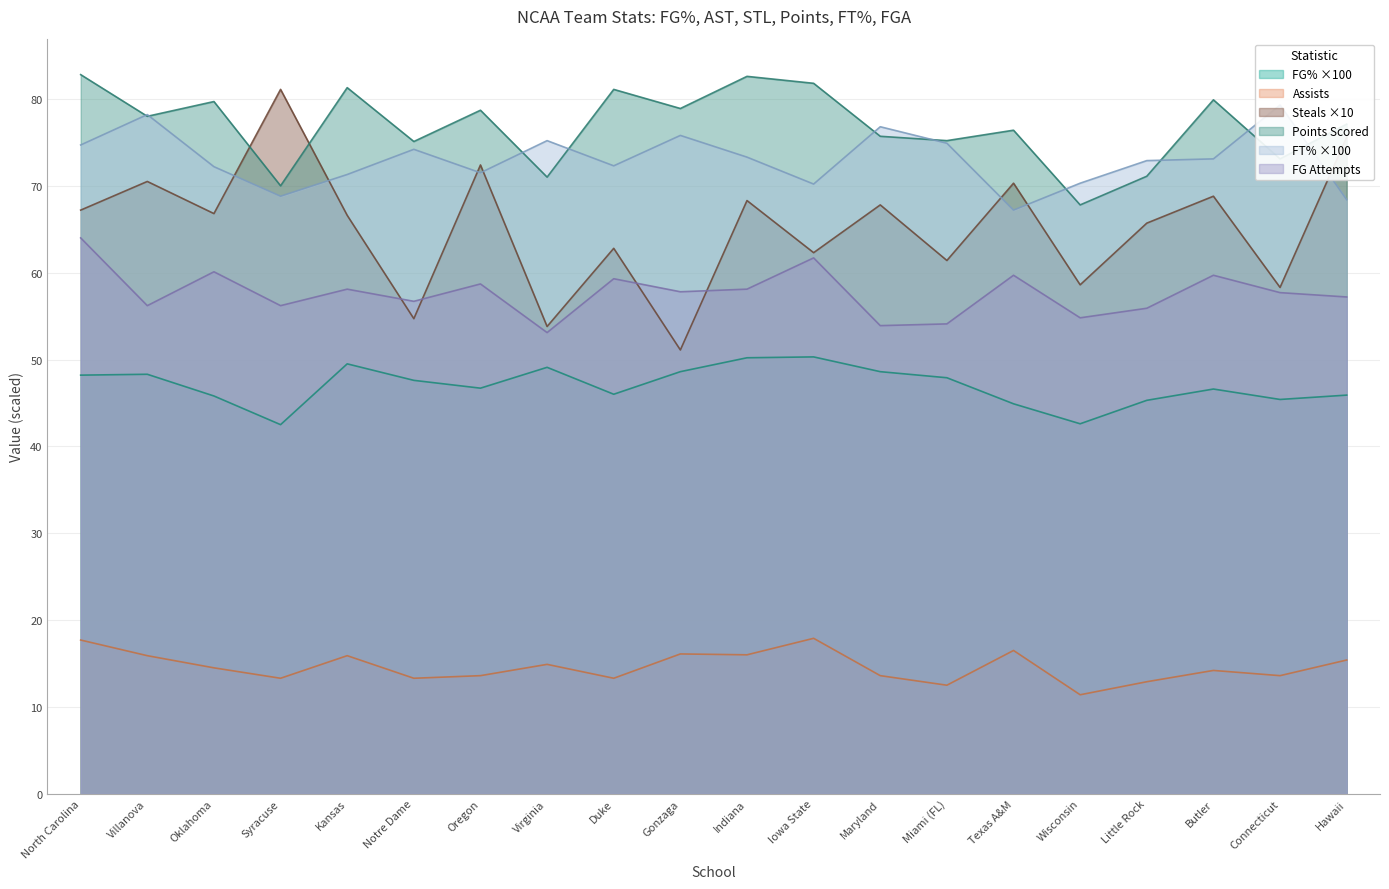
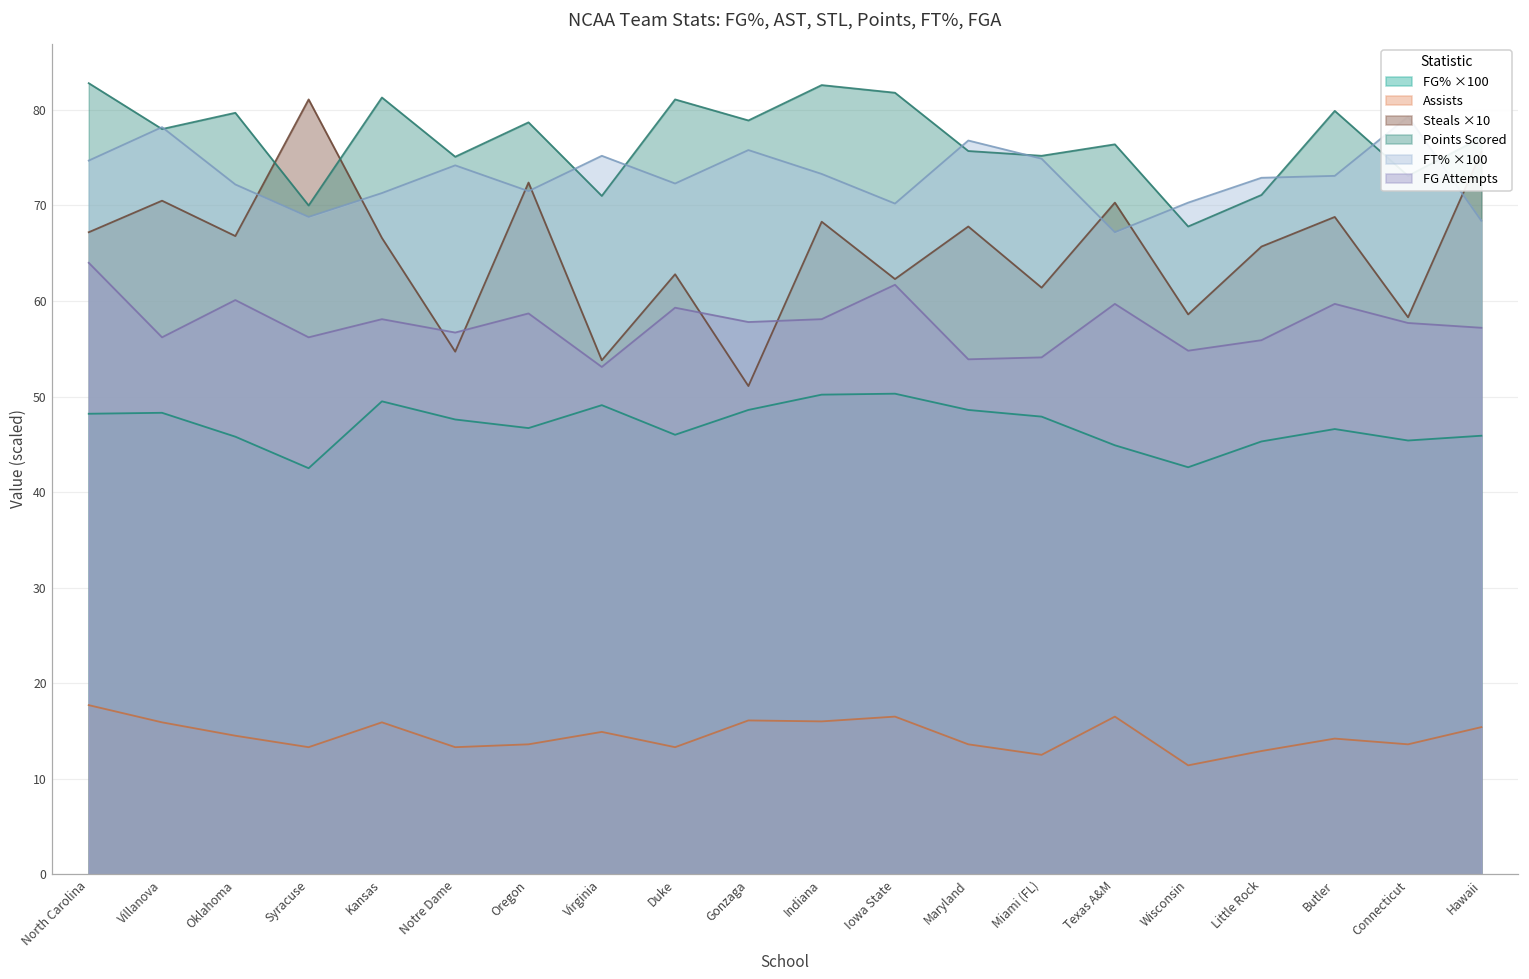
Assists, Iowa State: 18 -> 17
